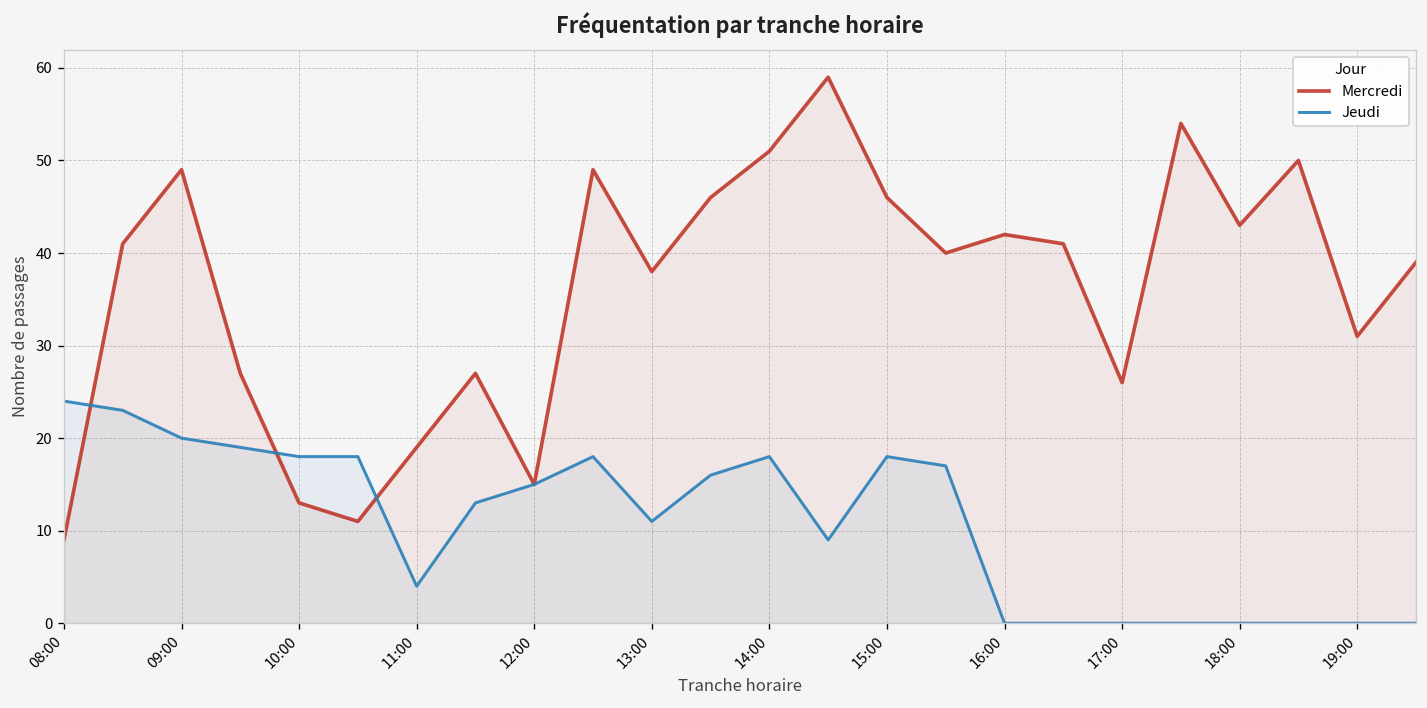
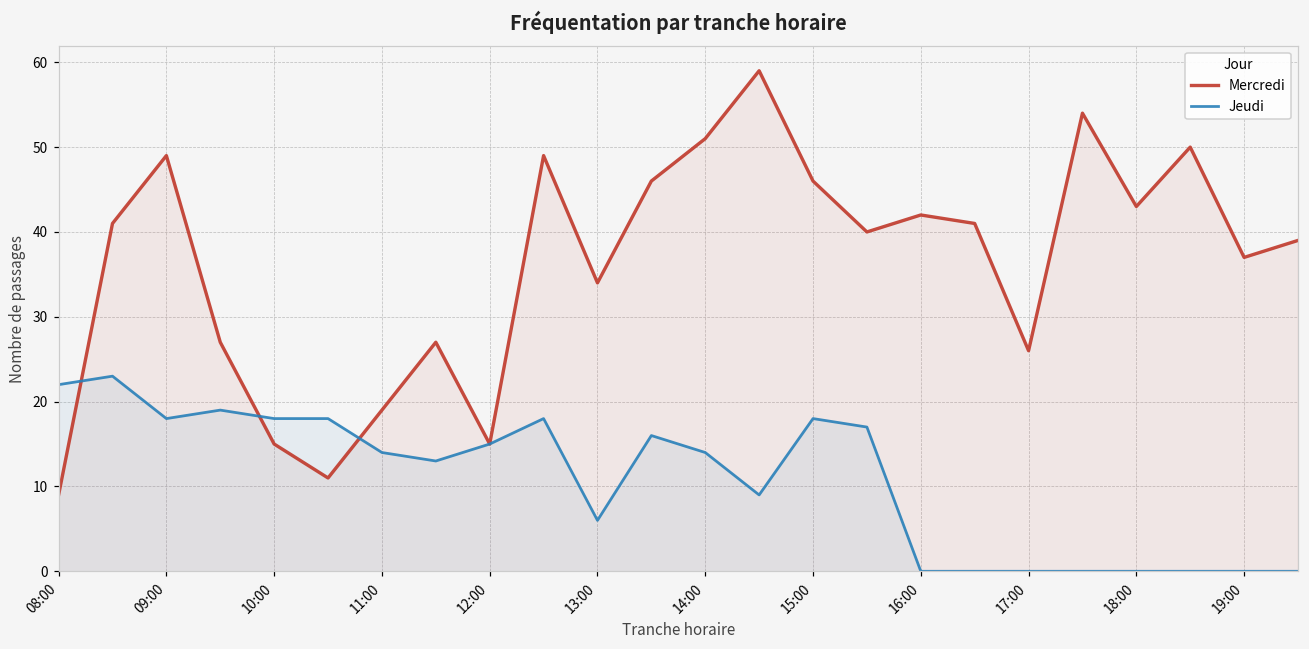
Jeudi, 08:00: 24 -> 22
Jeudi, 09:00: 20 -> 18
Mercredi, 10:00: 13 -> 15
Jeudi, 11:00: 4 -> 14
Mercredi, 13:00: 38 -> 34
Jeudi, 13:00: 11 -> 6
Jeudi, 14:00: 18 -> 14
Mercredi, 19:00: 31 -> 37
